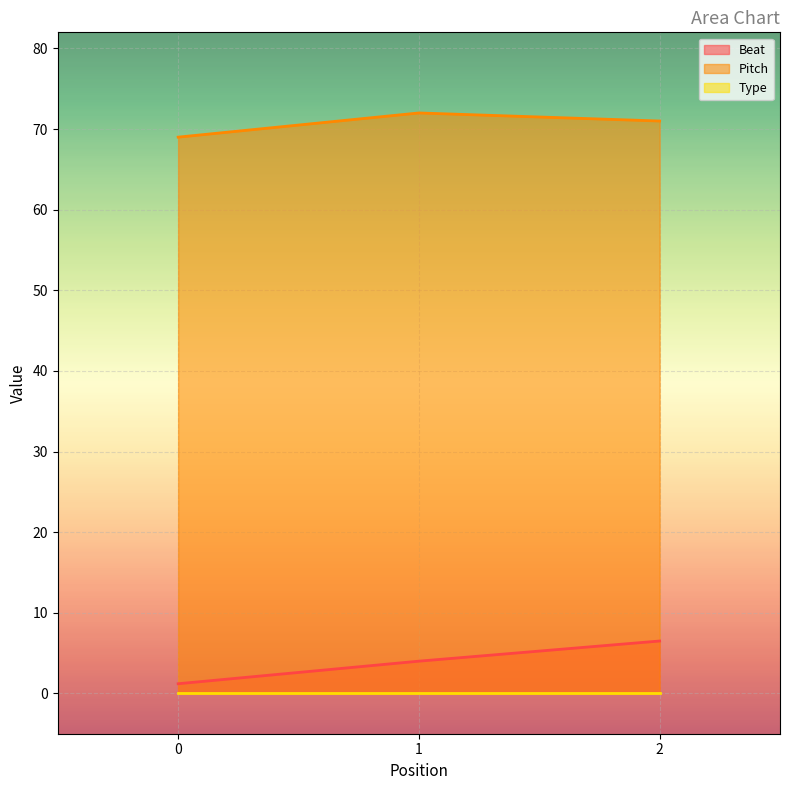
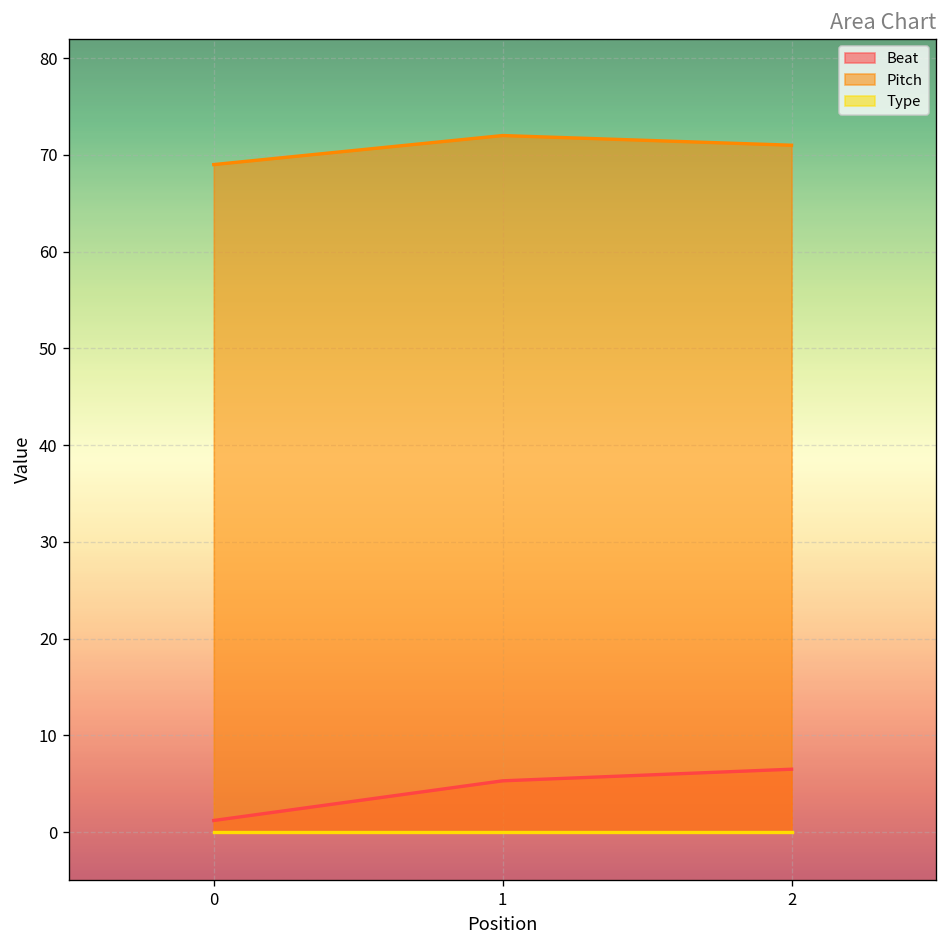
Beat, 1: 4 -> 5
